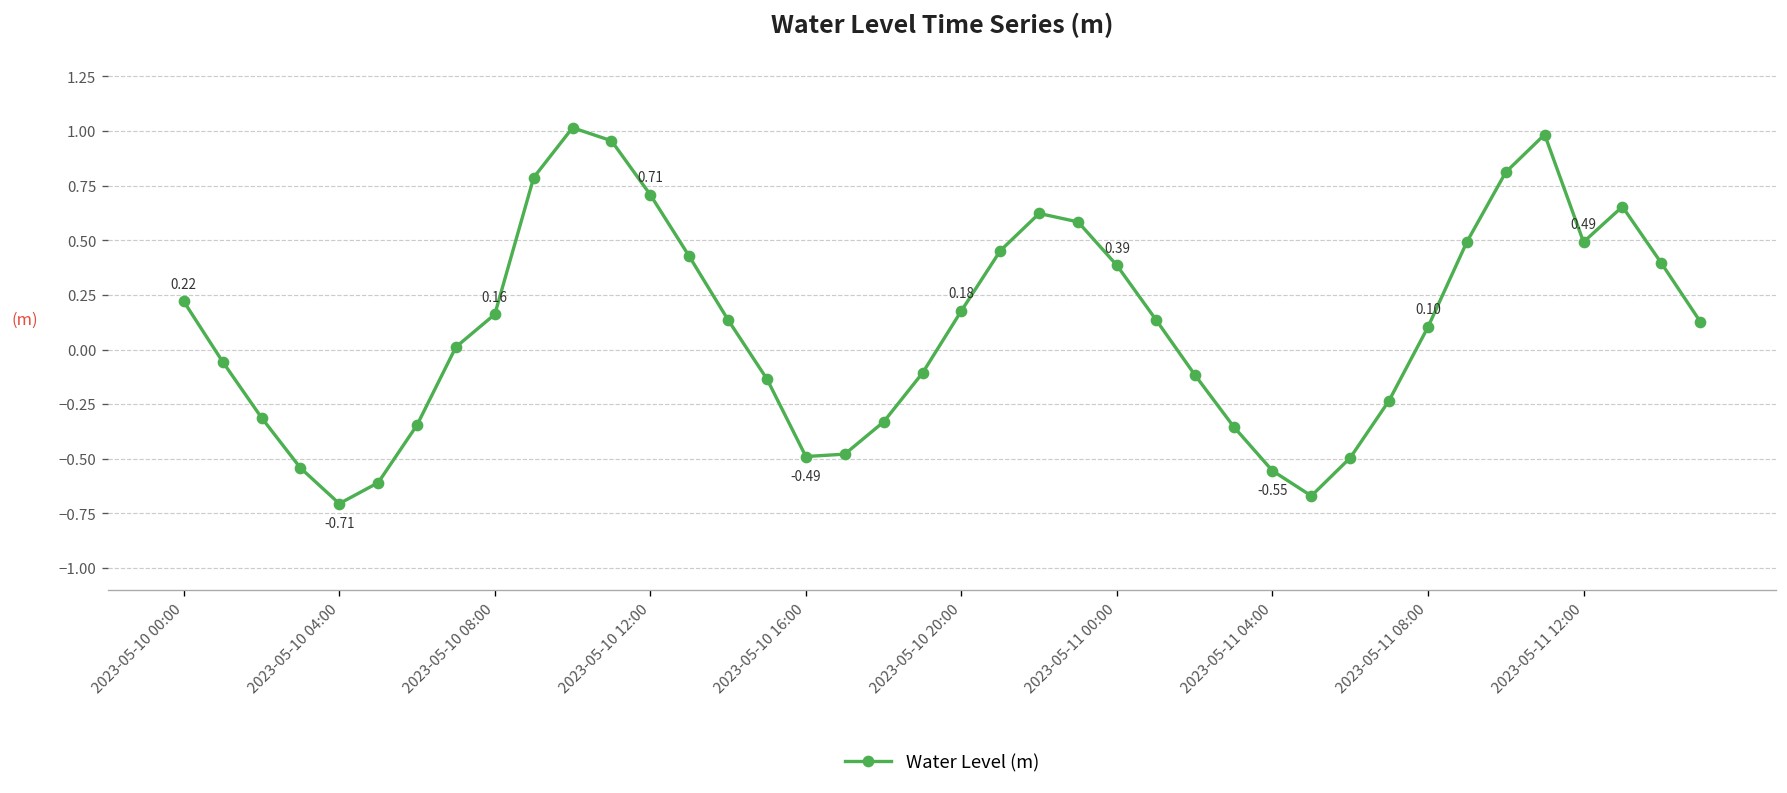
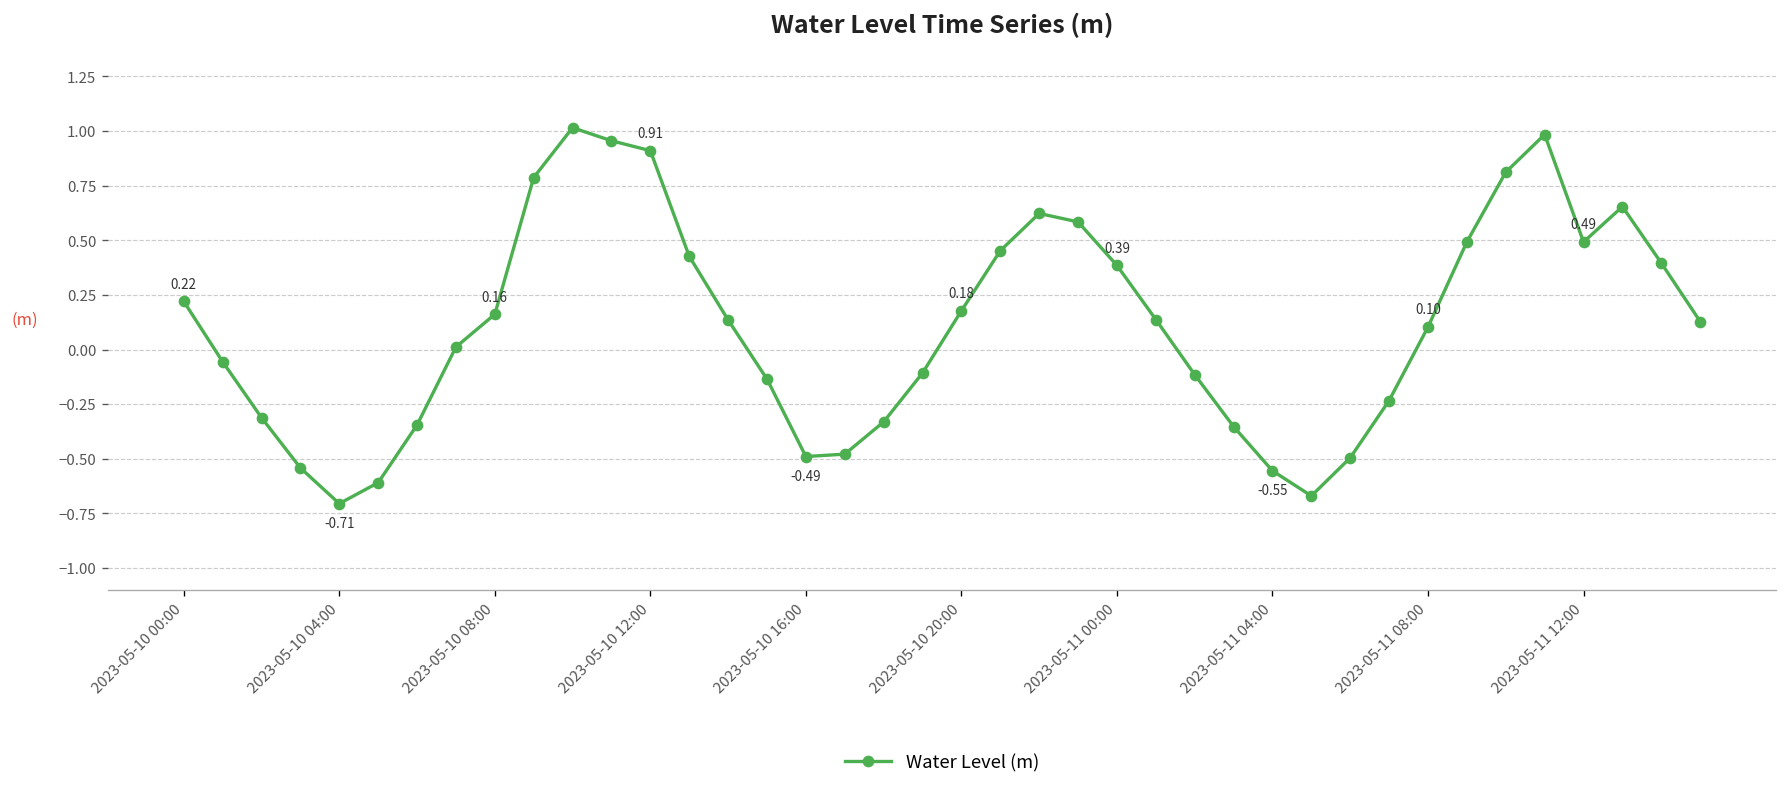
2023-05-10 12:00: 0.71 -> 0.91
